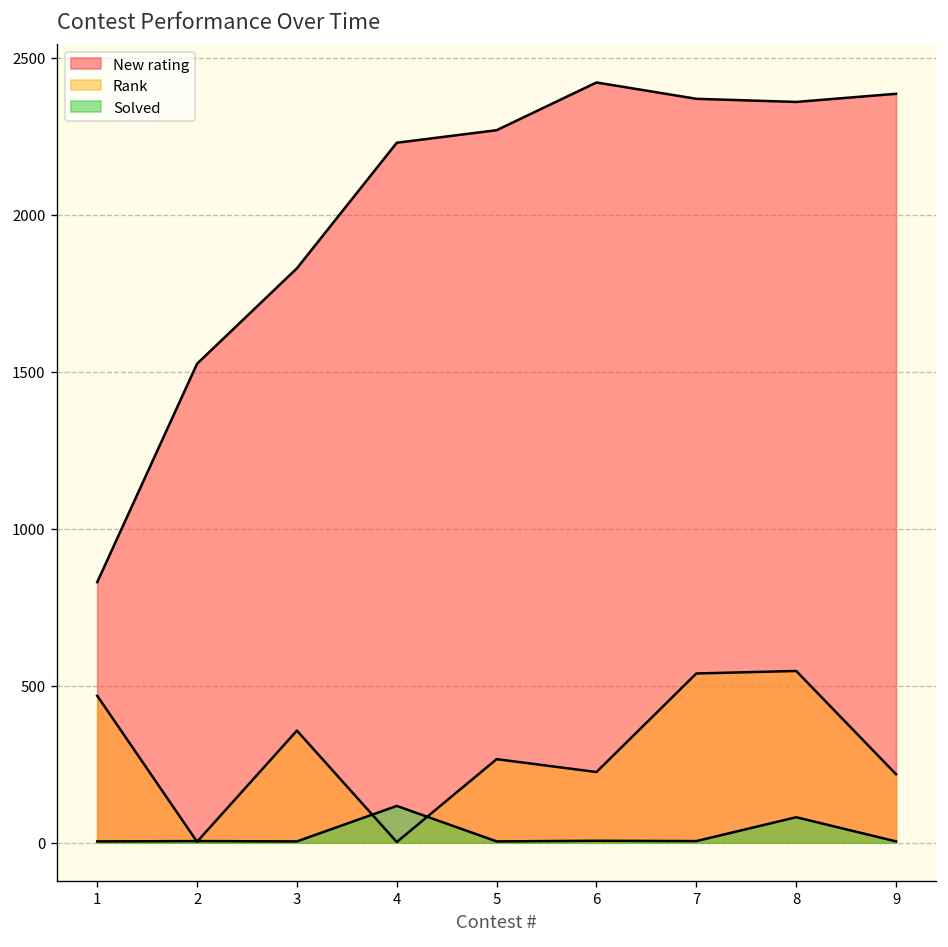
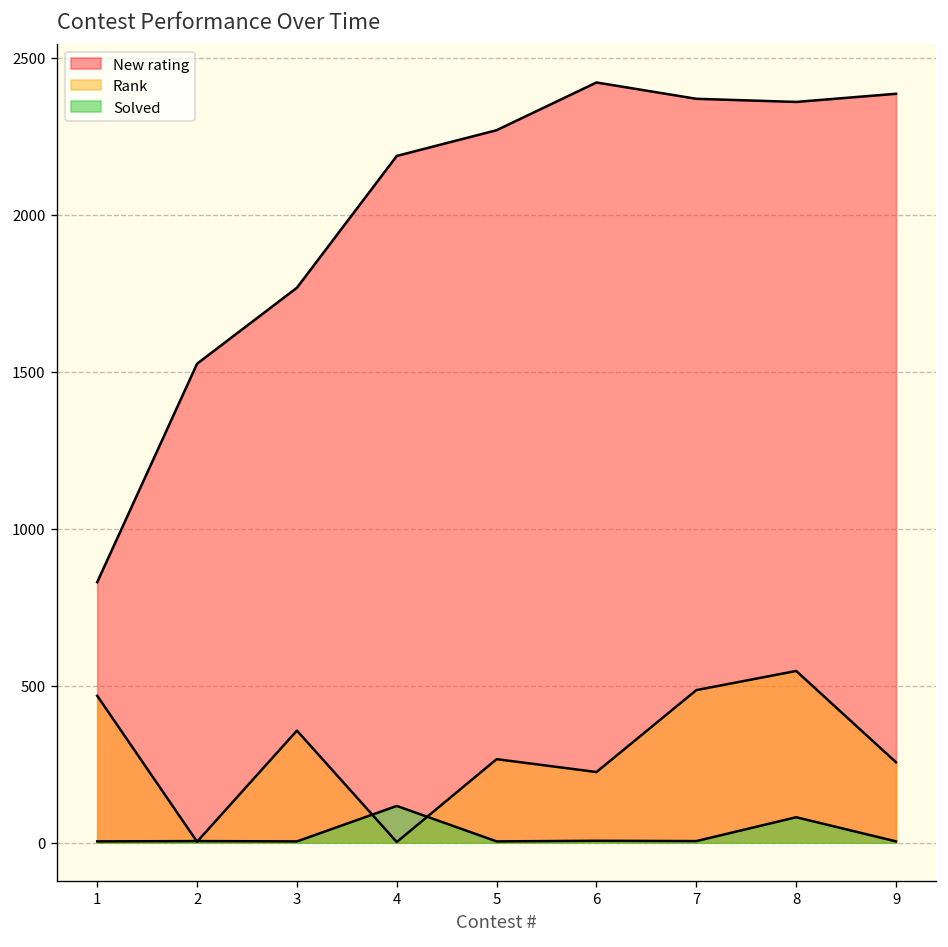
New rating, 3: 1830 -> 1770
New rating, 4: 2230 -> 2190
Rank, 7: 540 -> 490
Rank, 9: 220 -> 260
